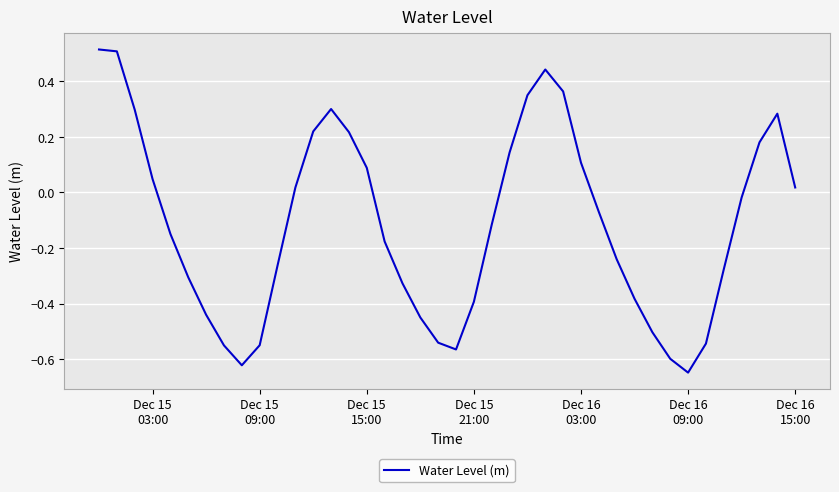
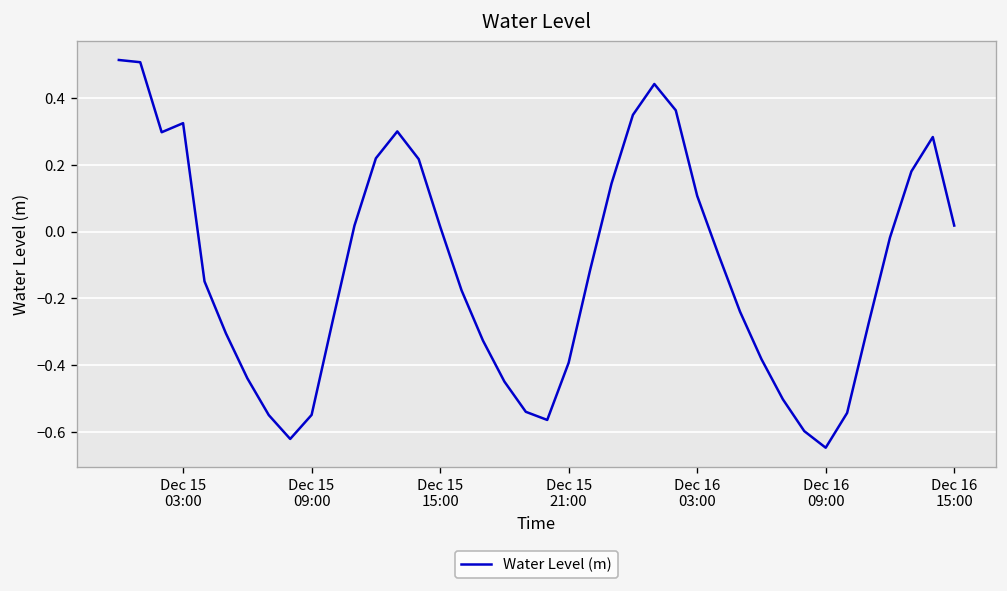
Dec 15 03:00: 0.05 -> 0.32
Dec 15 15:00: 0.09 -> 0.02
